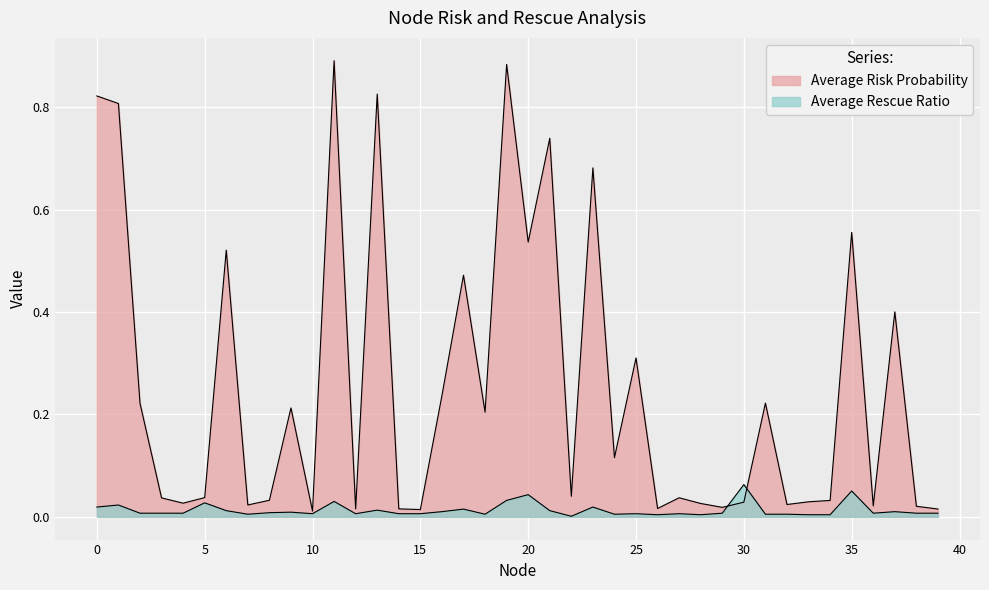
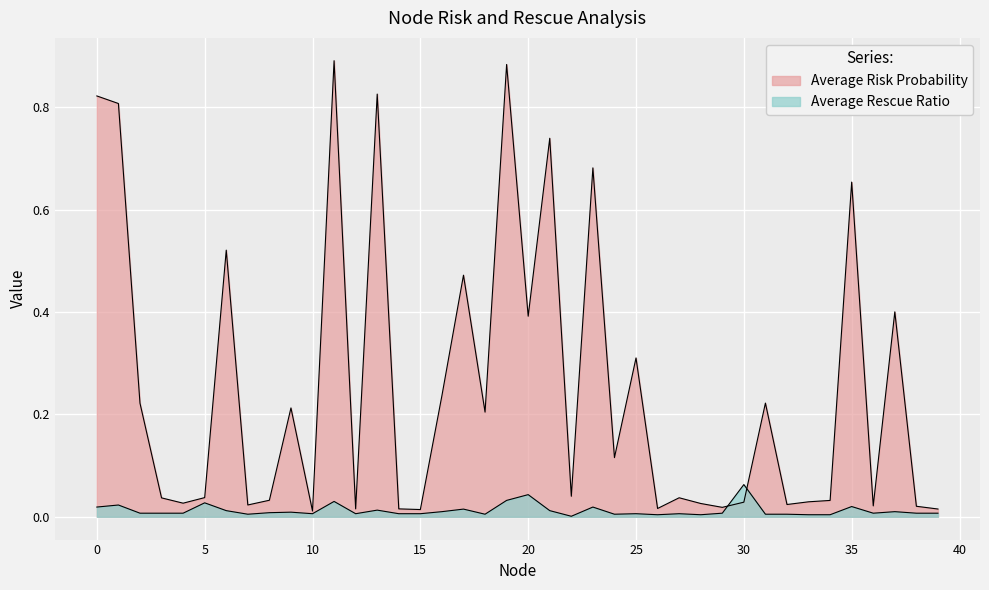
Average Risk Probability, 20: 0.54 -> 0.39
Average Risk Probability, 35: 0.56 -> 0.65
Average Rescue Ratio, 35: 0.05 -> 0.02
